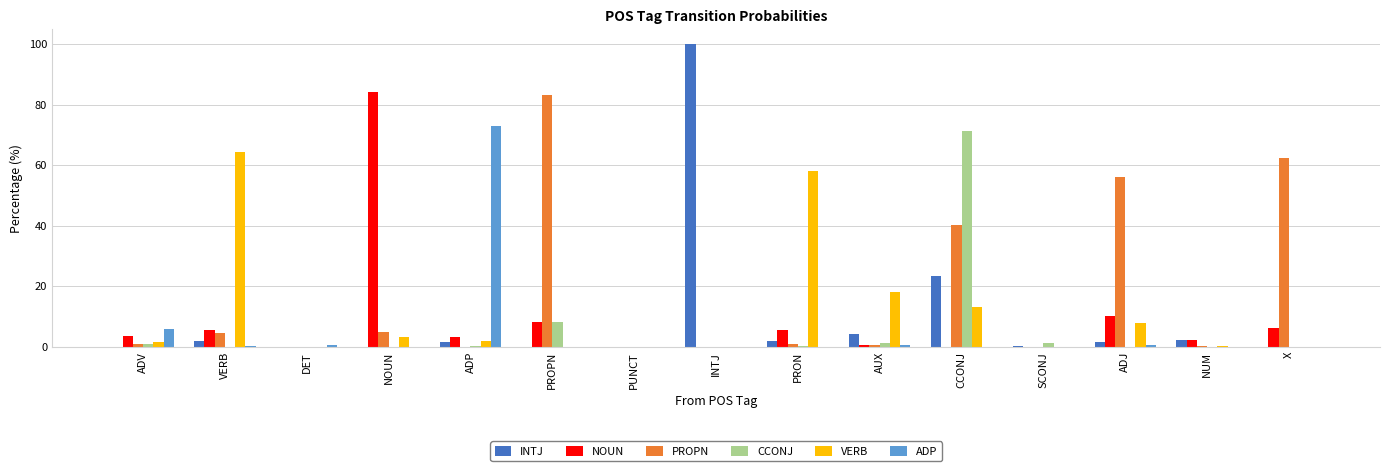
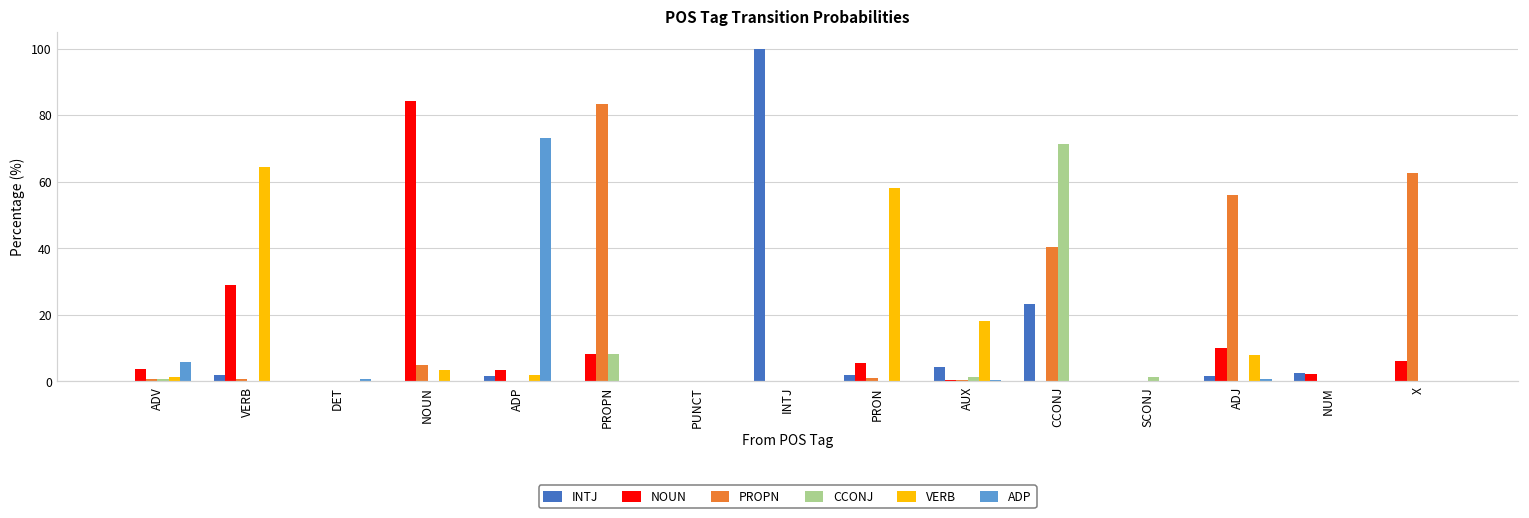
NOUN, VERB: 6 -> 29
PROPN, VERB: 4 -> 1
VERB, CCONJ: 13 -> 0
